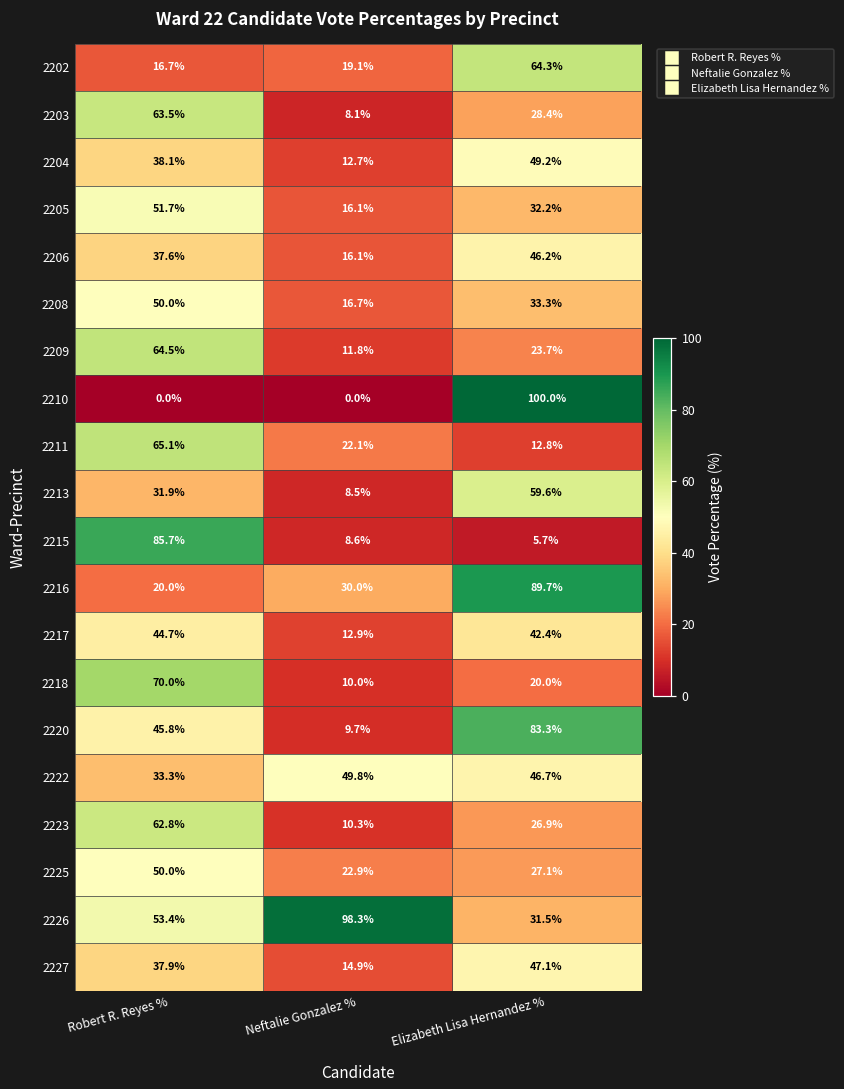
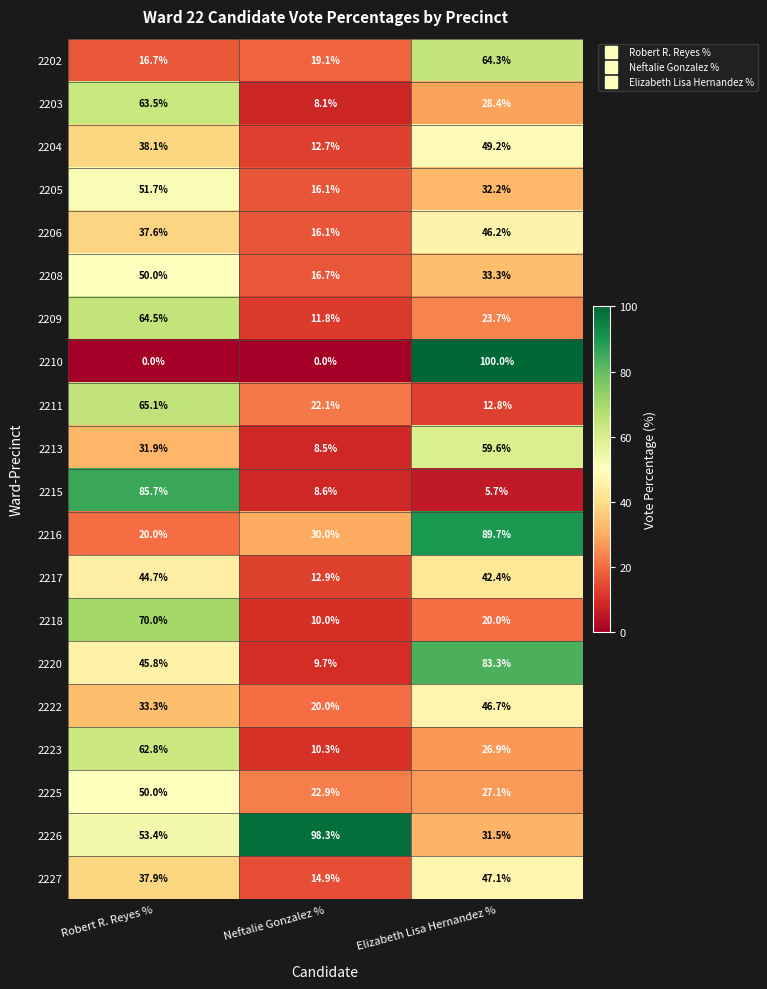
2222, Neftalie Gonzalez %: 49.8% -> 20.0%
